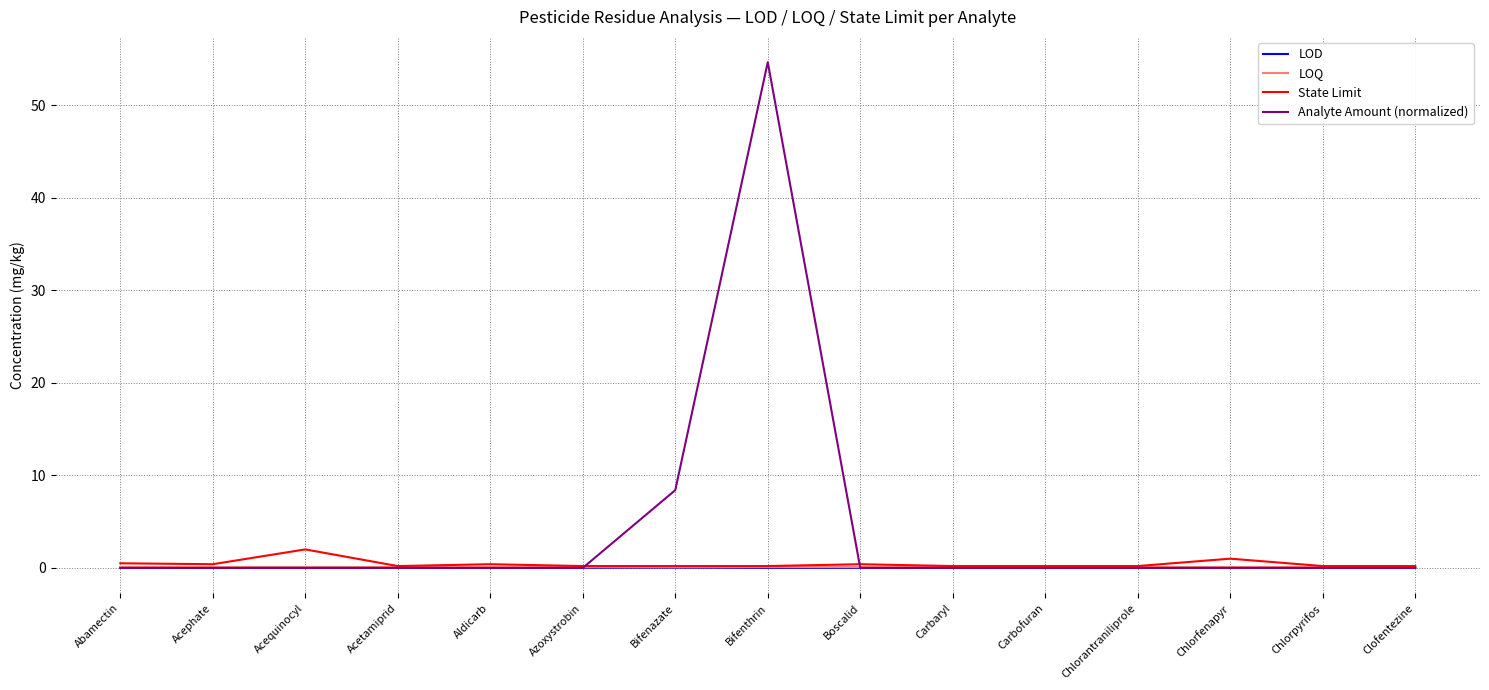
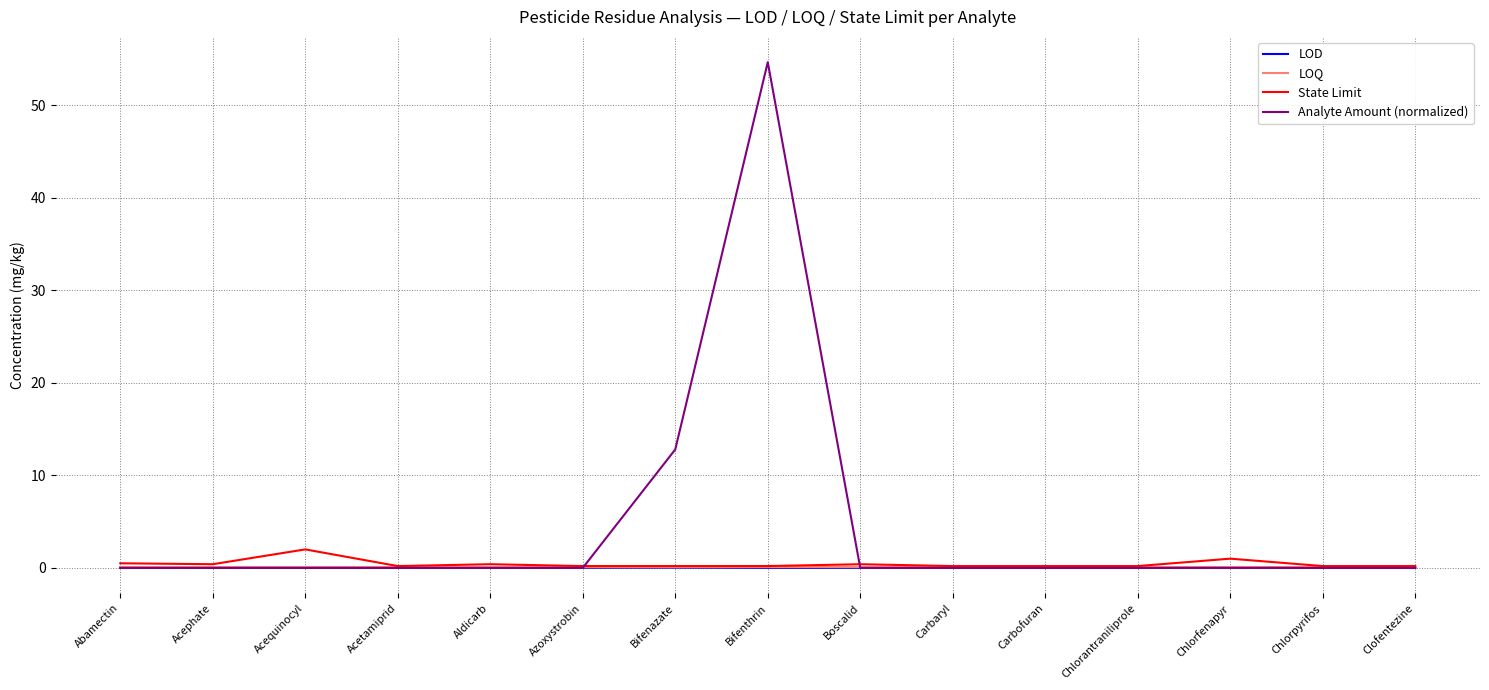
Analyte Amount (normalized), Bifenazate: 8 -> 13
